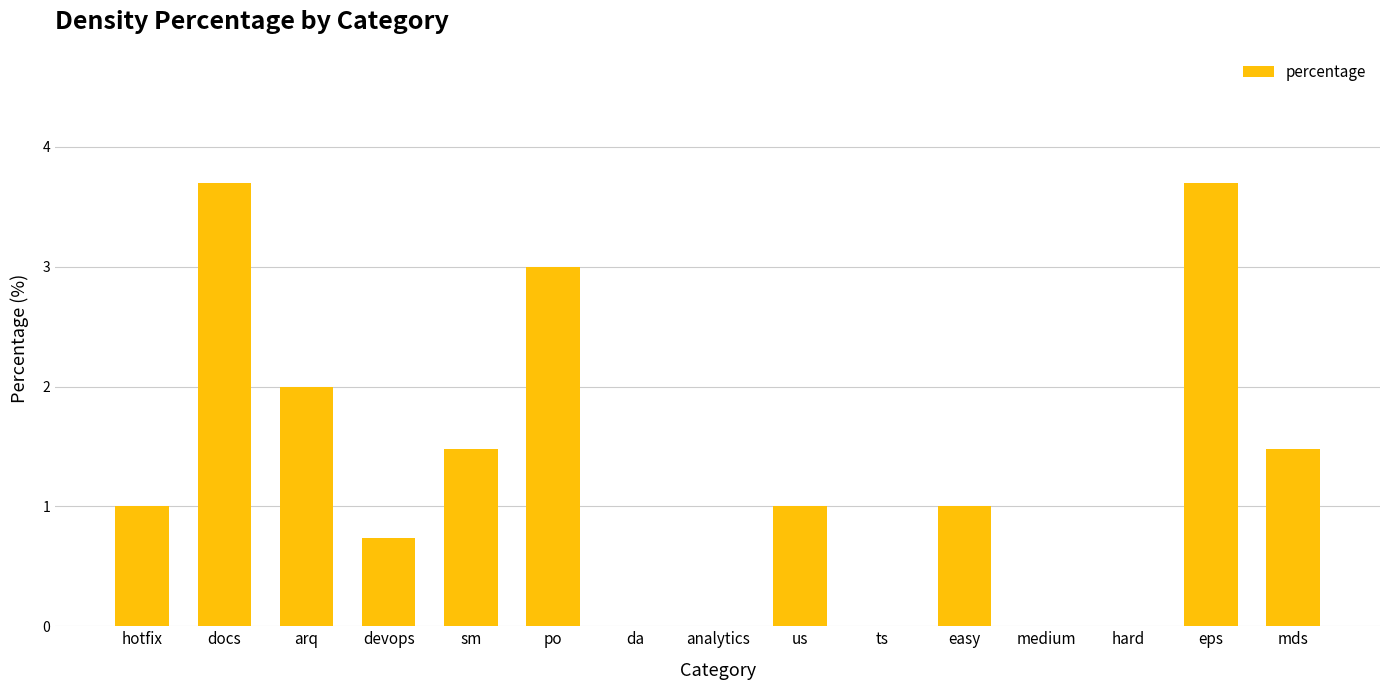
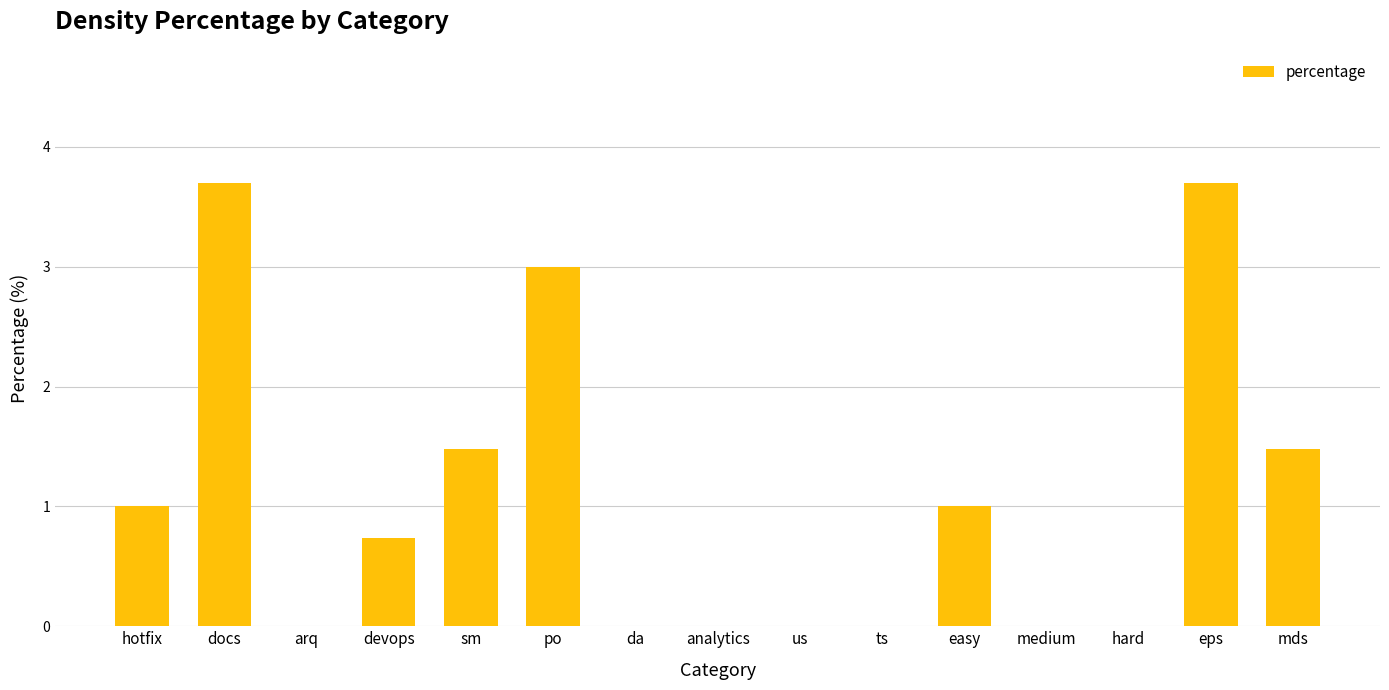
arq: 2 -> 0
us: 1 -> 0
